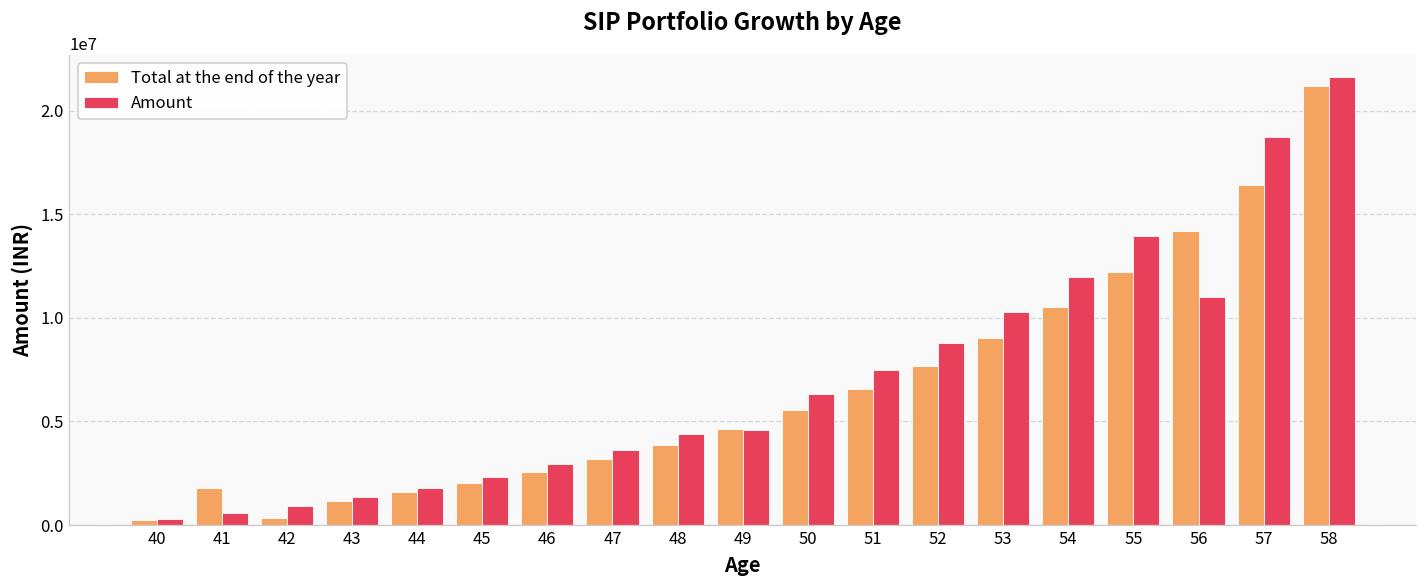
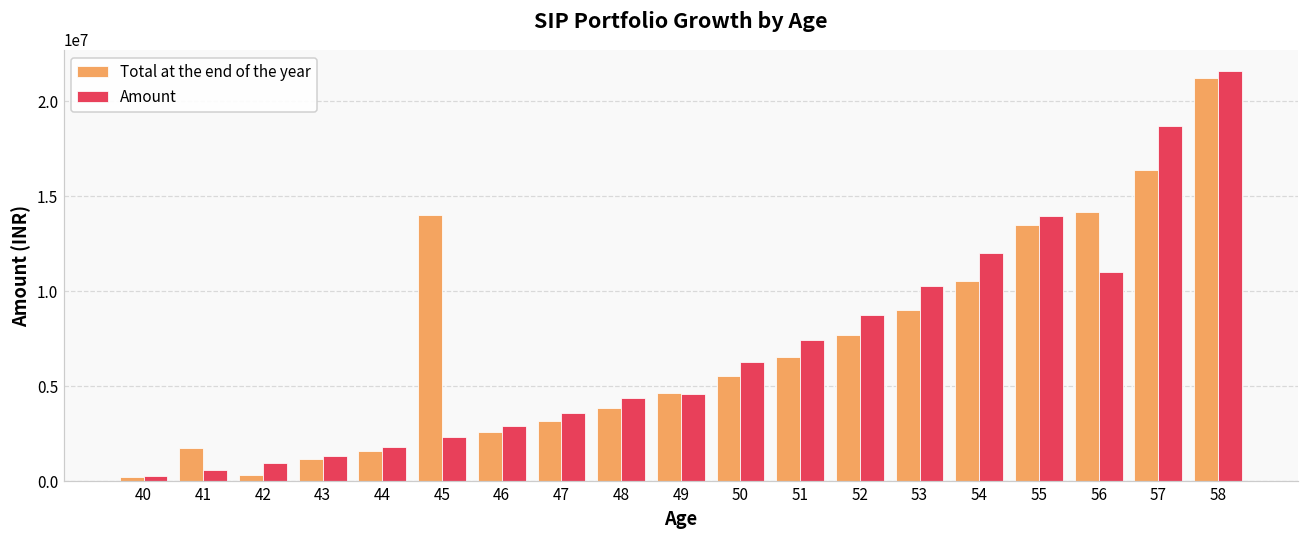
Total at the end of the year, 45: 2000000 -> 14000000
Total at the end of the year, 55: 12200000 -> 13500000
